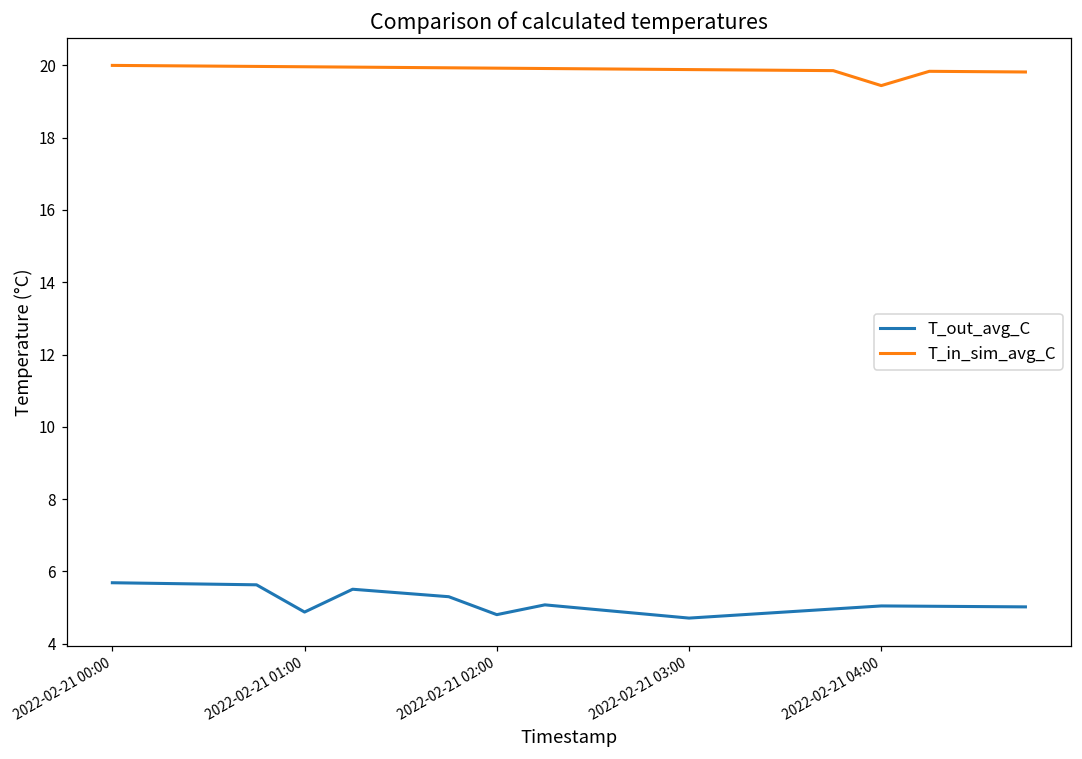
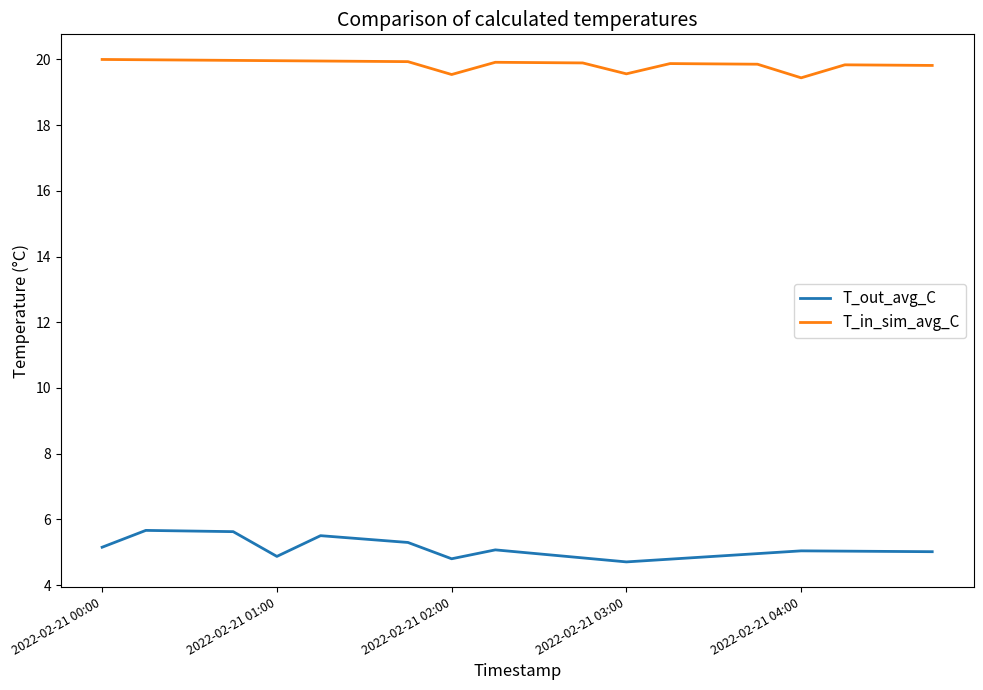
T_out_avg_C, 2022-02-21 00:00: 5.7 -> 5.2
T_in_sim_avg_C, 2022-02-21 02:00: 19.9 -> 19.5
T_in_sim_avg_C, 2022-02-21 03:00: 19.9 -> 19.6
